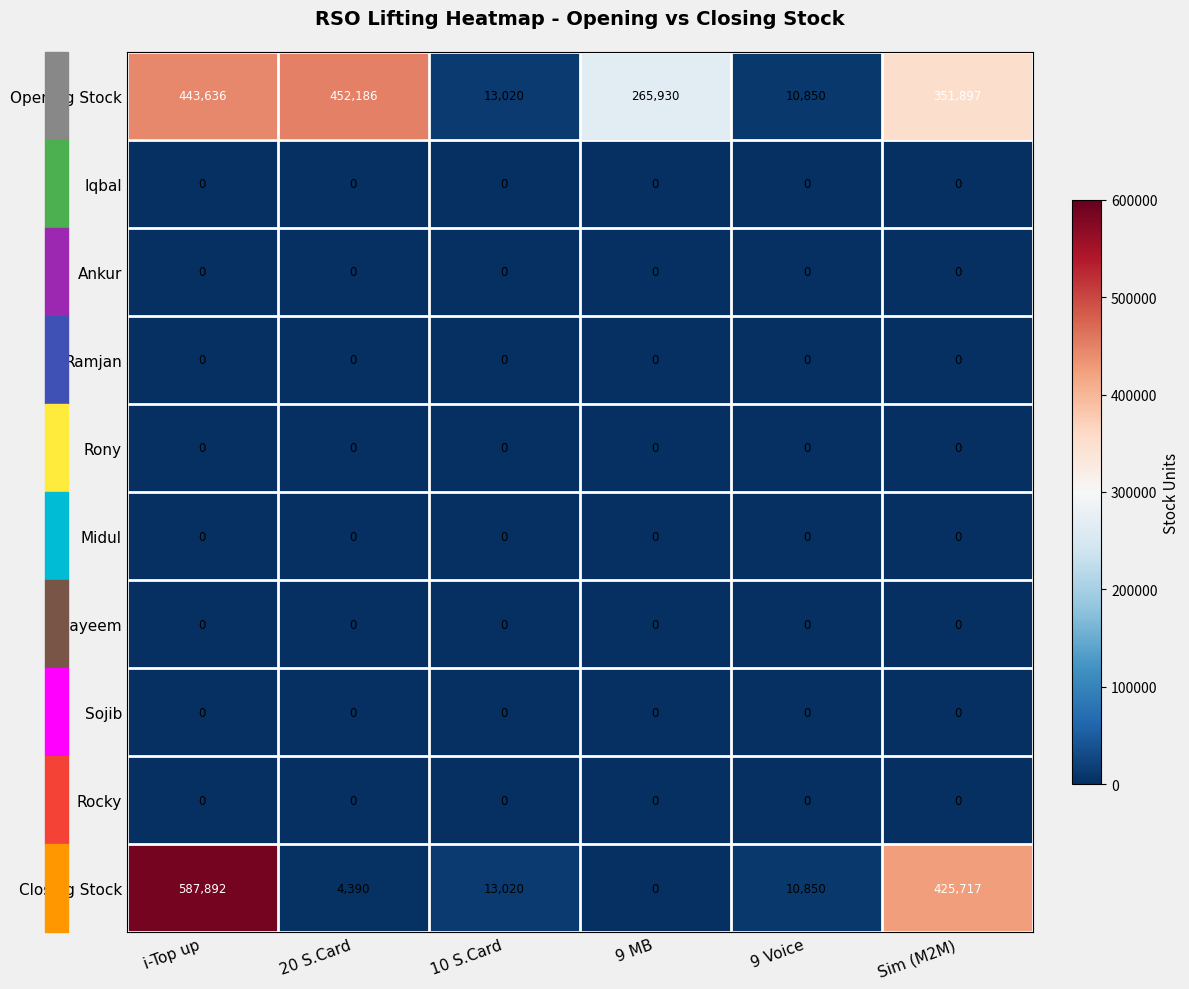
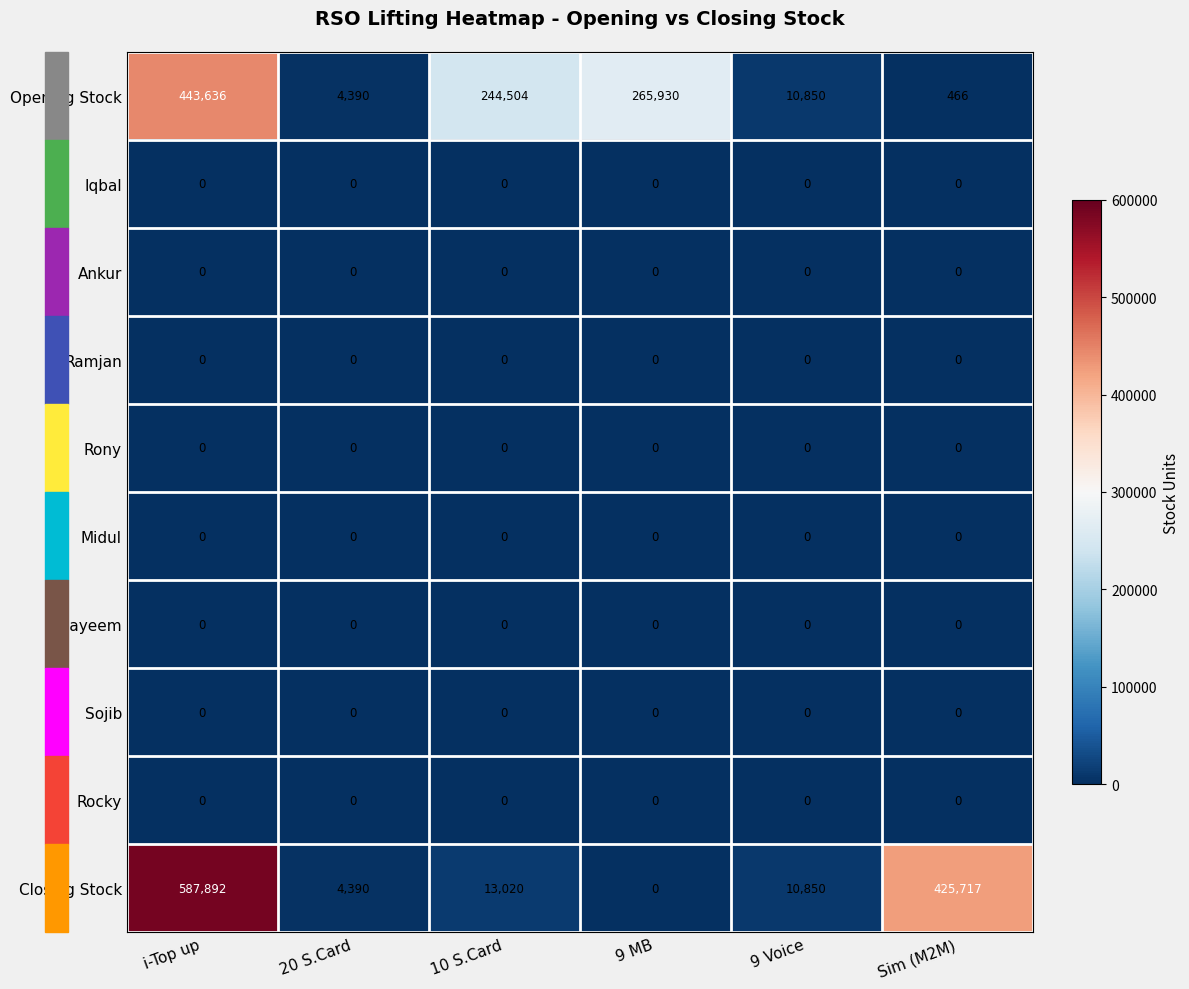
Opening Stock, 20 S.Card: 452,186 -> 4,390
Opening Stock, 10 S.Card: 13,020 -> 244,504
Opening Stock, Sim (M2M): 351,897 -> 466
